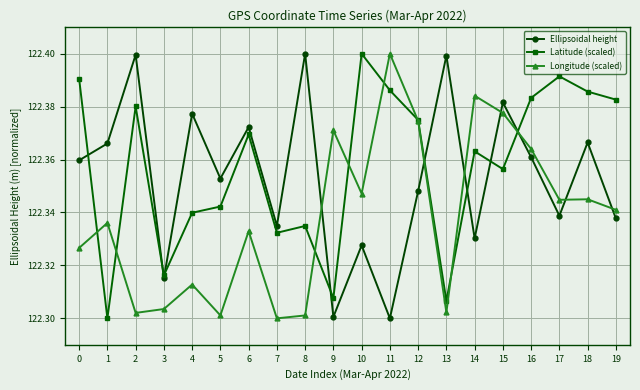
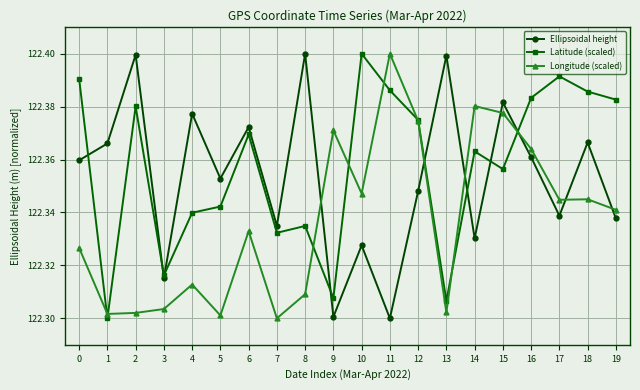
Longitude (scaled), 1: 122.336 -> 122.302
Longitude (scaled), 8: 122.301 -> 122.309
Longitude (scaled), 14: 122.384 -> 122.380
